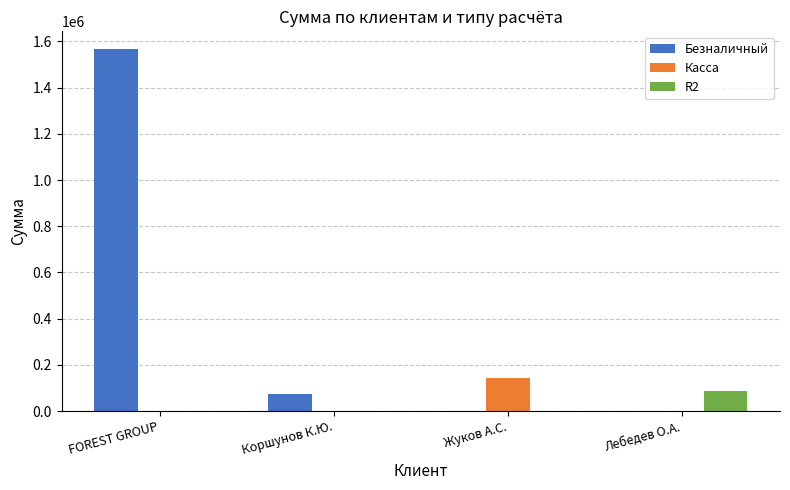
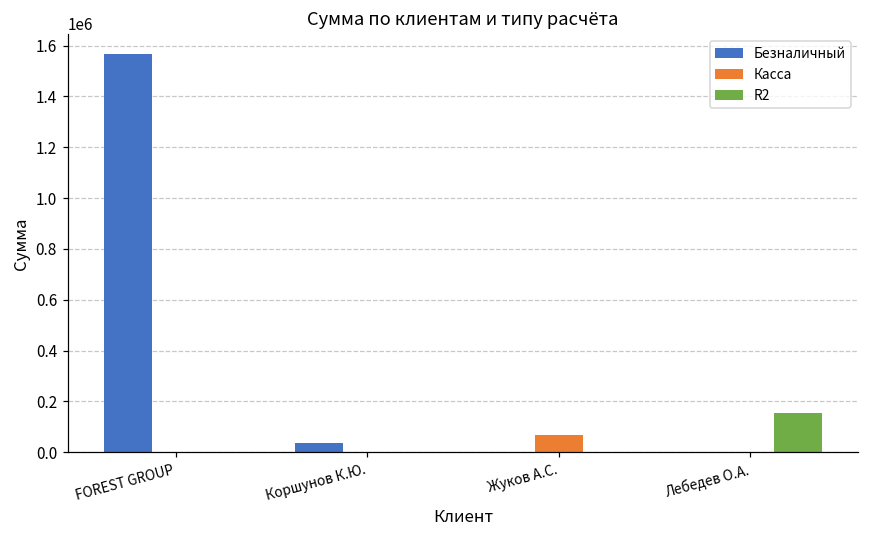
Безналичный, Коршунов К.Ю.: 70000 -> 40000
Касса, Жуков А.С.: 140000 -> 70000
R2, Лебедев О.А.: 90000 -> 160000
